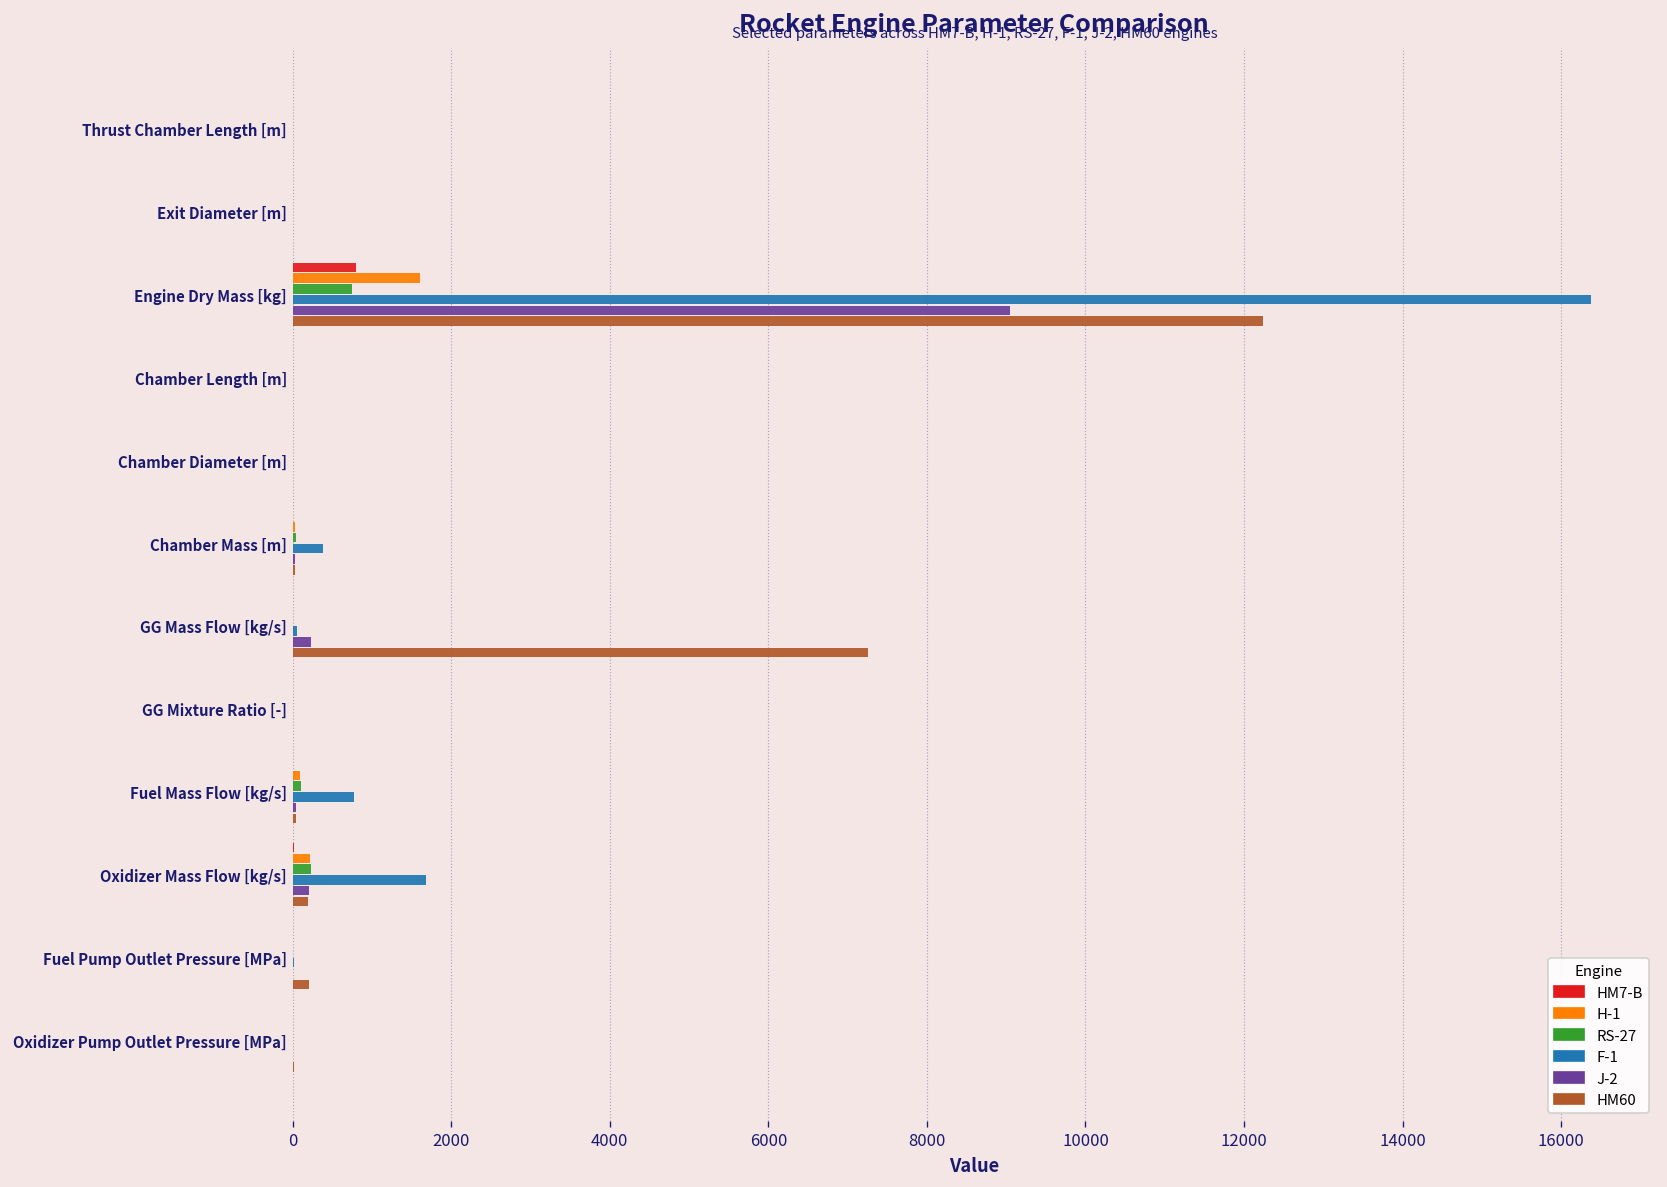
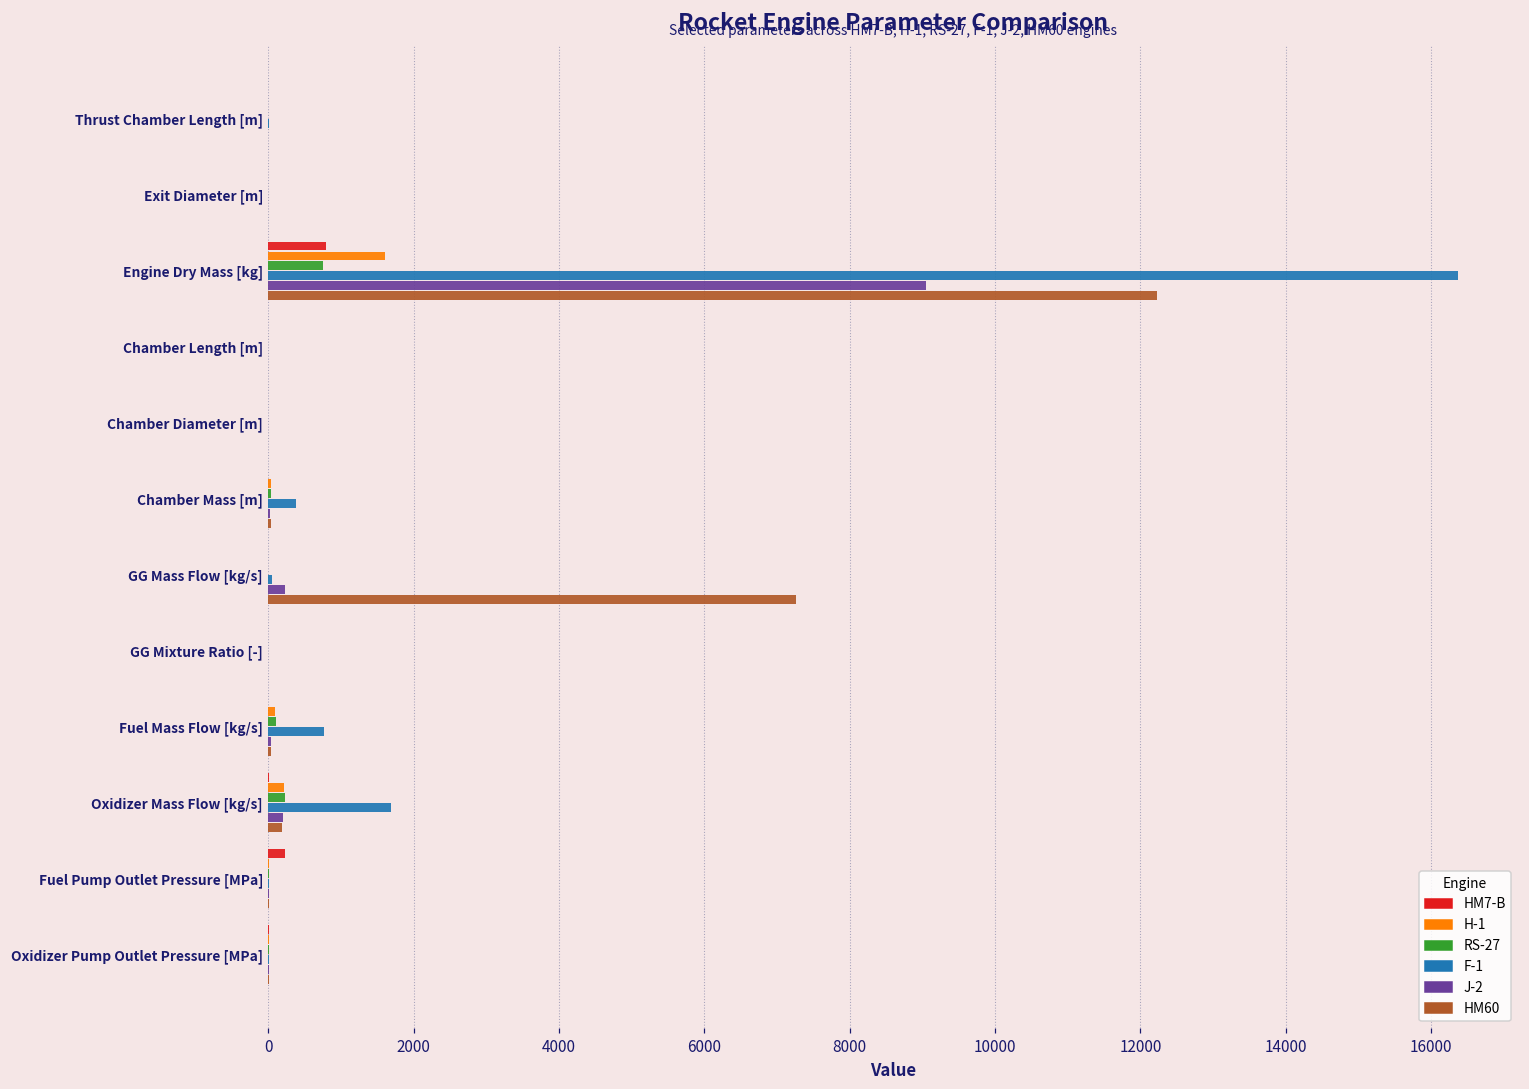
HM7-B, Fuel Pump Outlet Pressure [MPa]: 0 -> 200
HM60, Fuel Pump Outlet Pressure [MPa]: 200 -> 0
